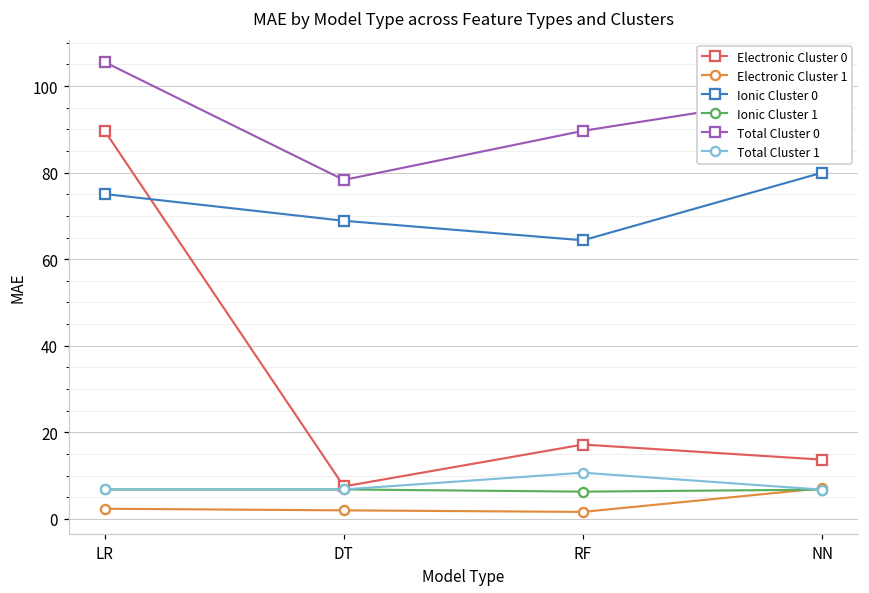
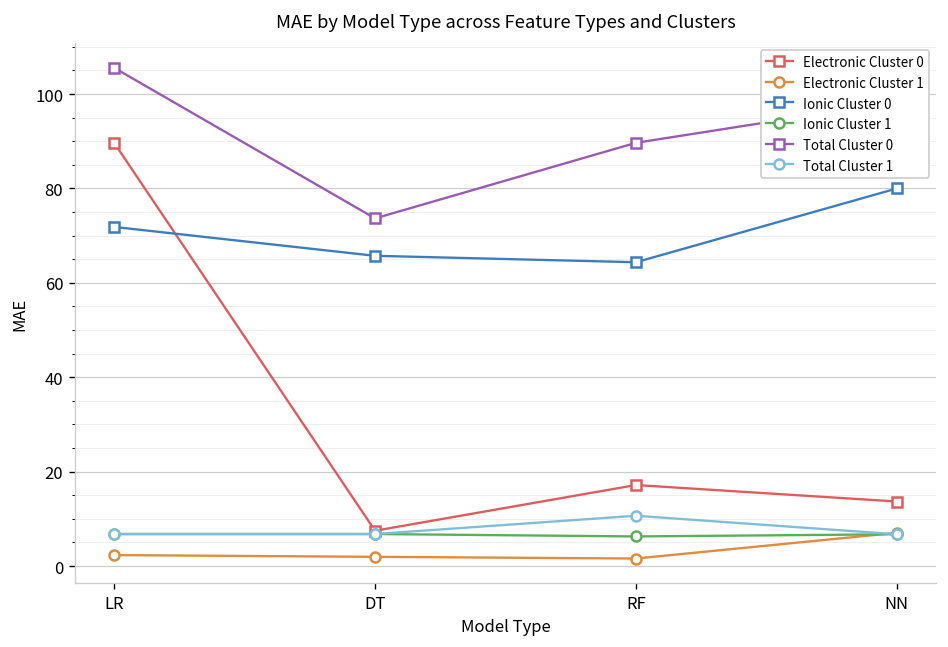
Ionic Cluster 0, LR: 75 -> 72
Ionic Cluster 0, DT: 69 -> 66
Total Cluster 0, DT: 78 -> 74
